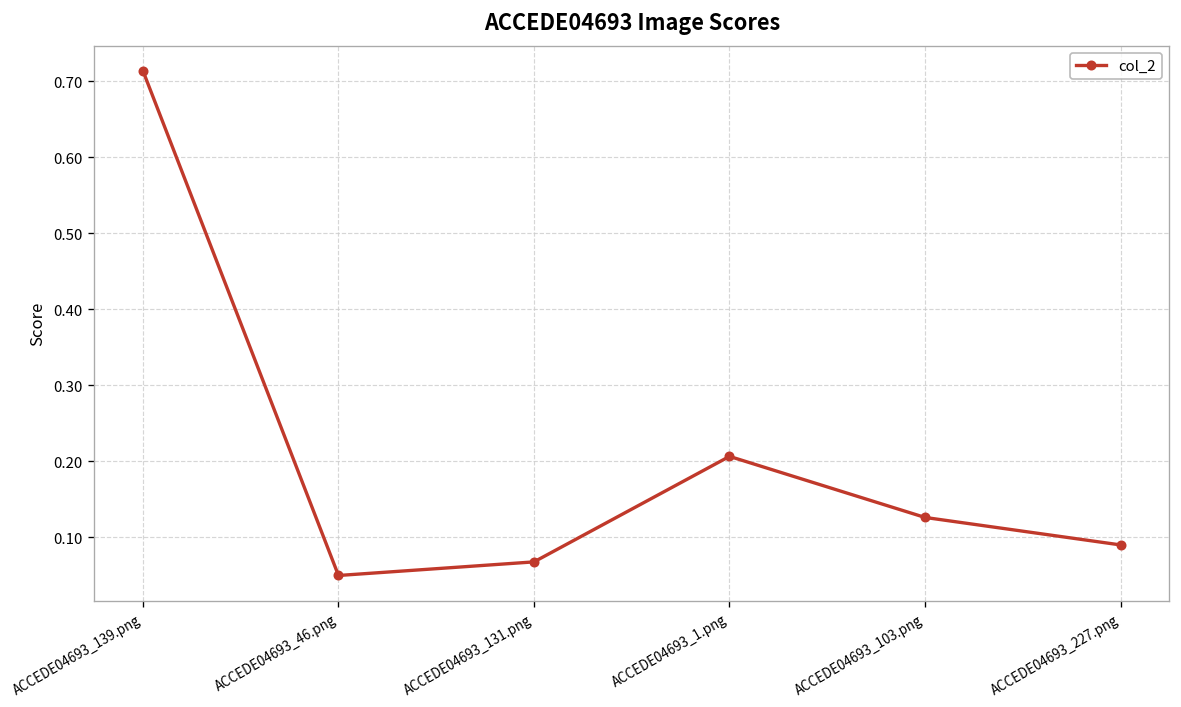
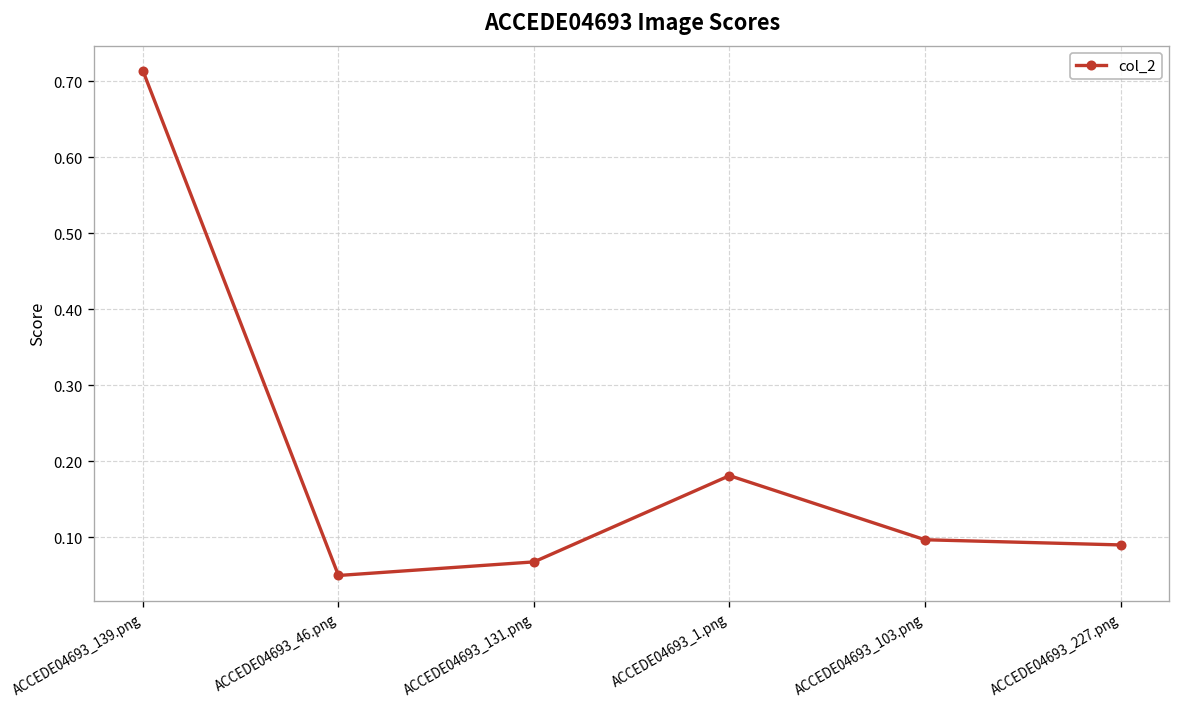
ACCEDE04693_1.png: 0.21 -> 0.18
ACCEDE04693_103.png: 0.13 -> 0.10
